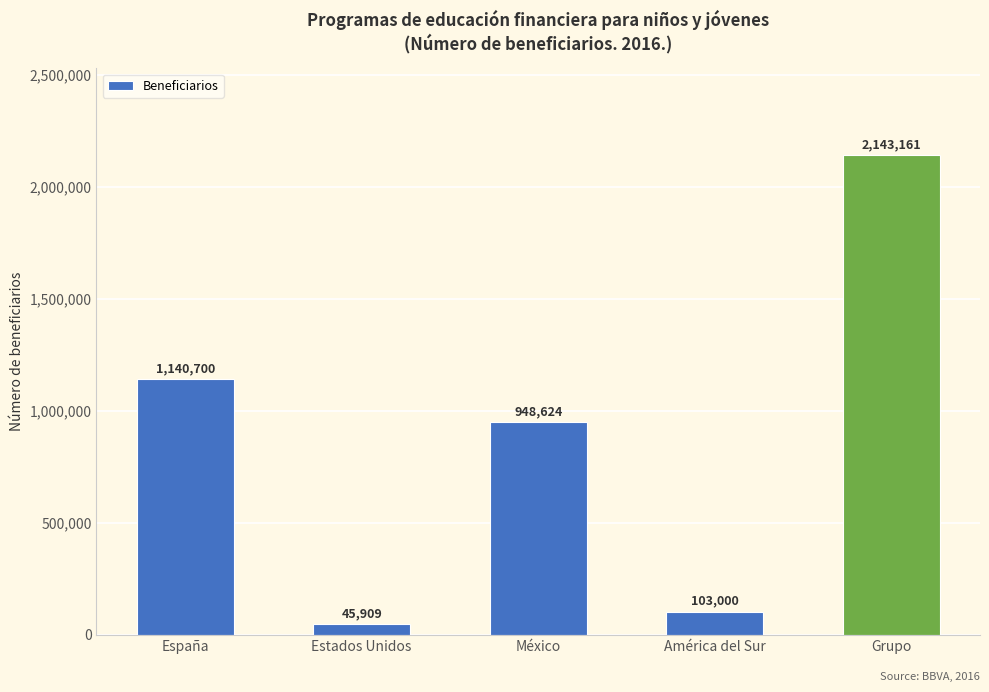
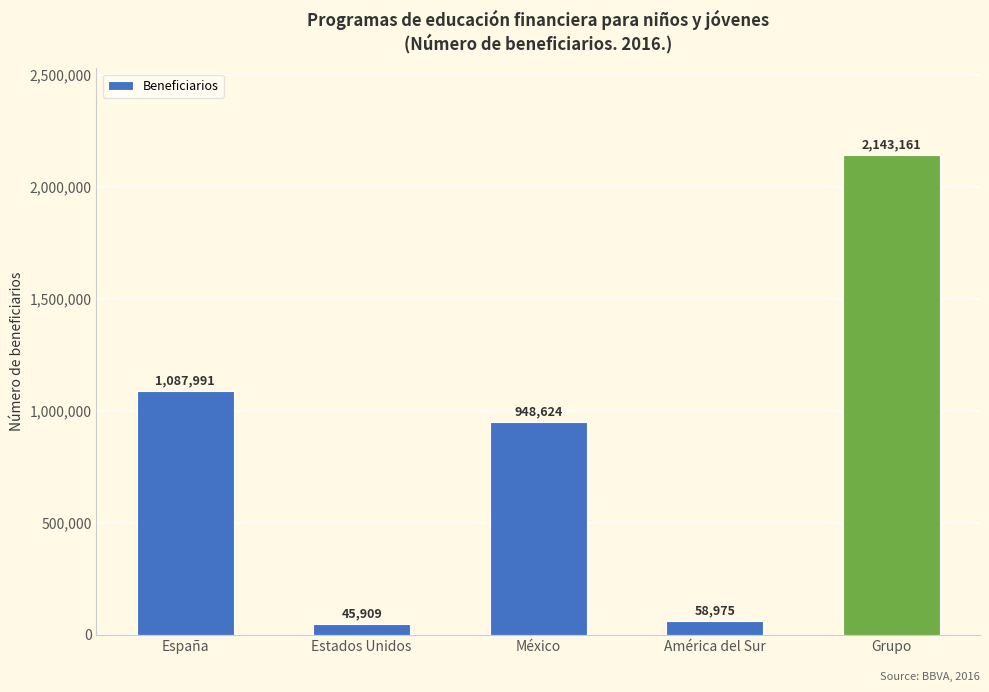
España: 1,140,700 -> 1,087,991
América del Sur: 103,000 -> 58,975
